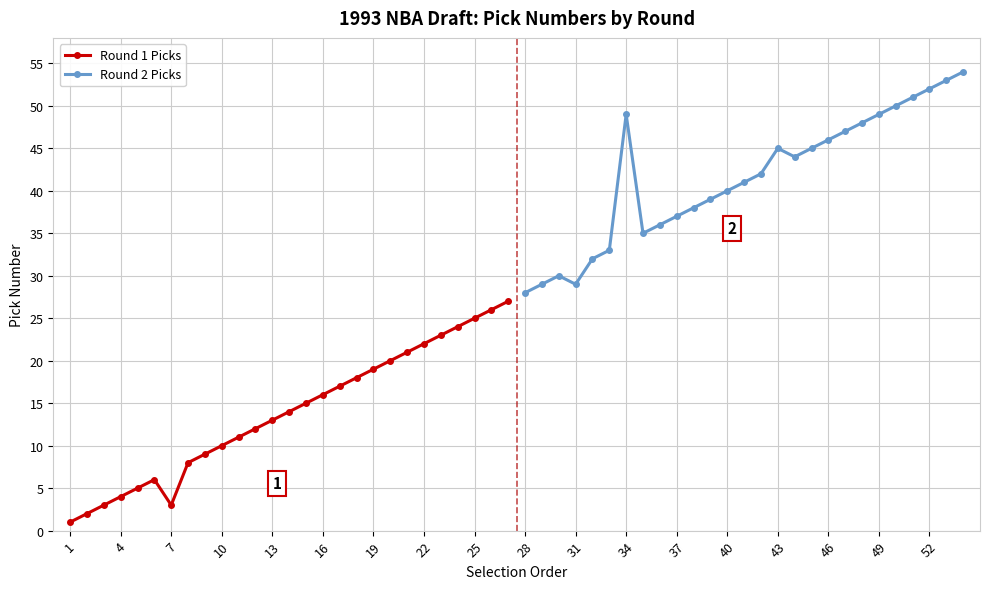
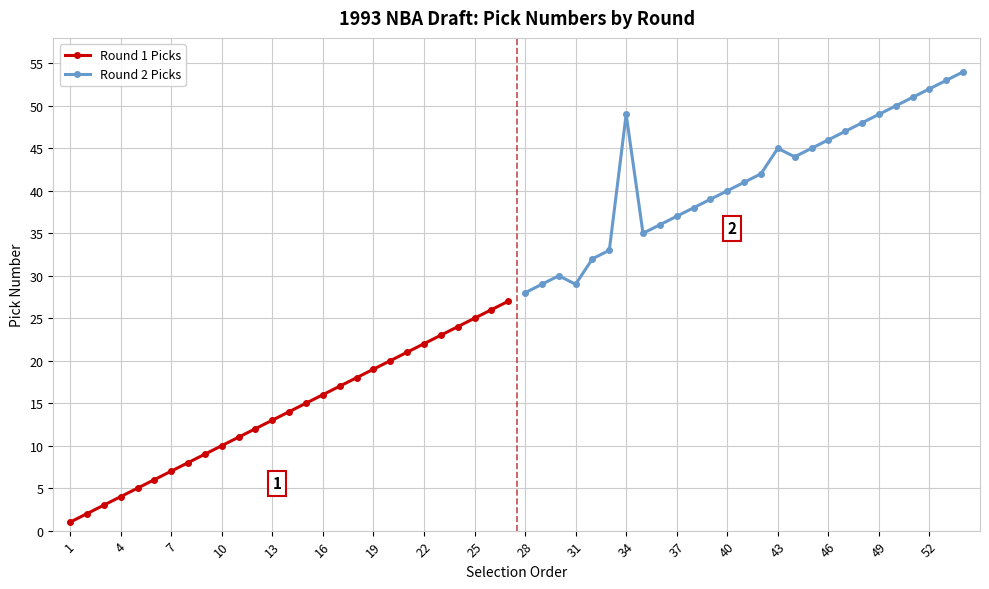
Round 1 Picks, 7: 3 -> 7
